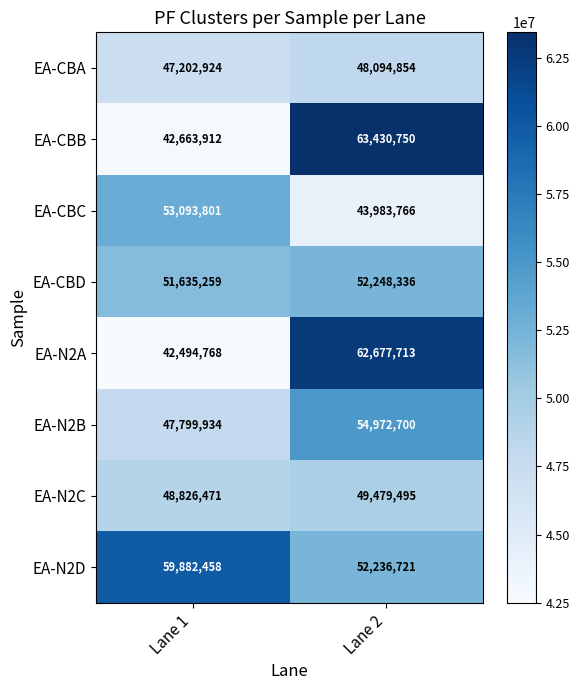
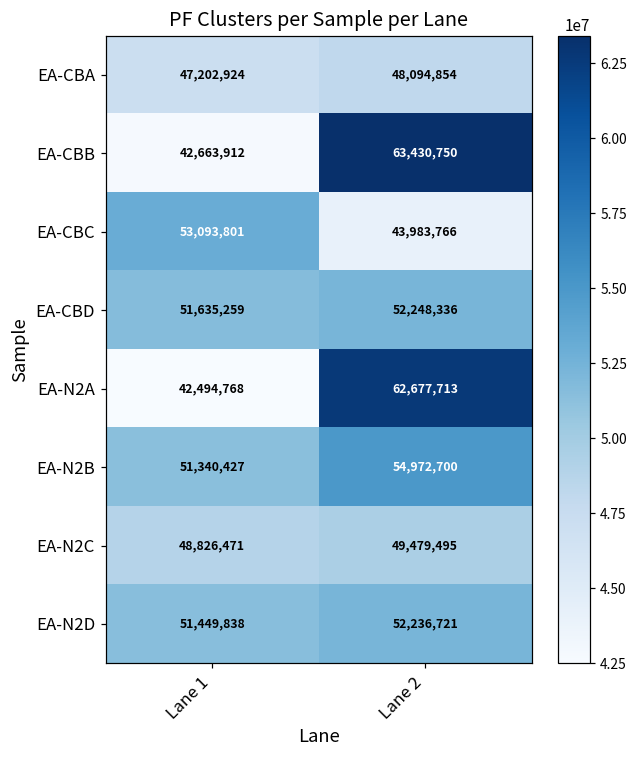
EA-N2B, Lane 1: 47,799,934 -> 51,340,427
EA-N2D, Lane 1: 59,882,458 -> 51,449,838
